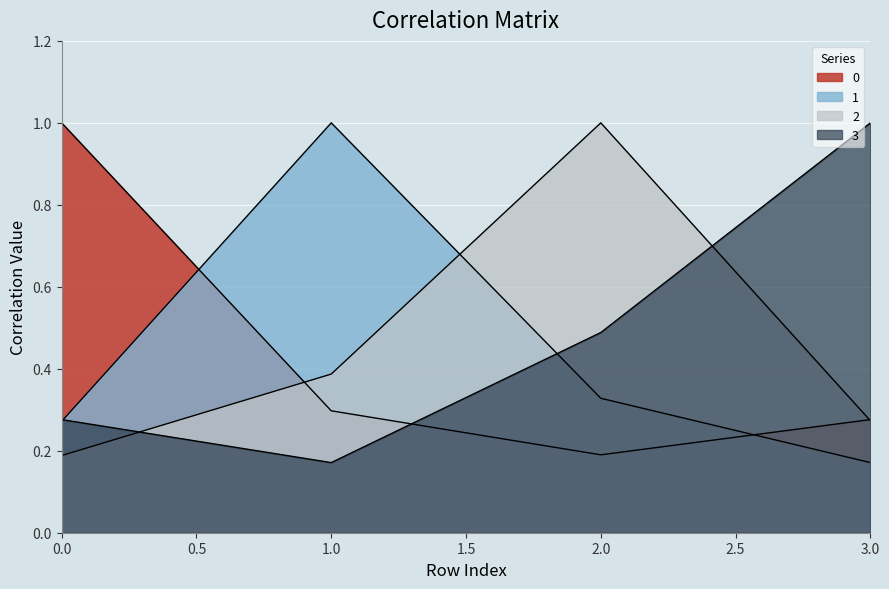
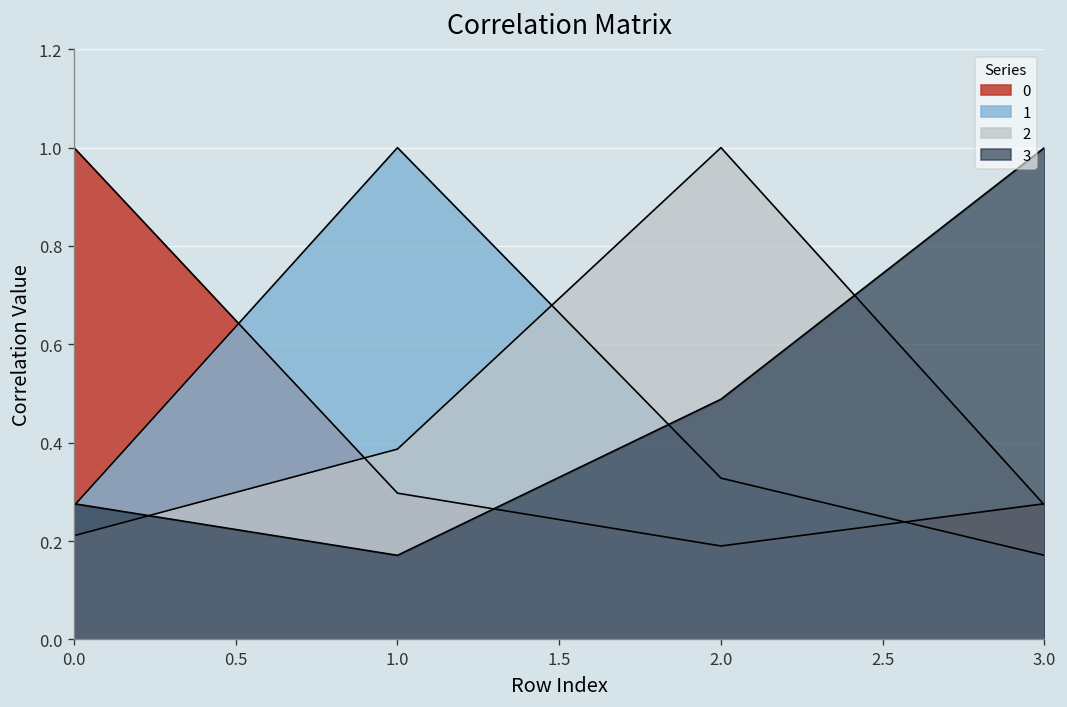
2, 0.0: 0.19 -> 0.21
